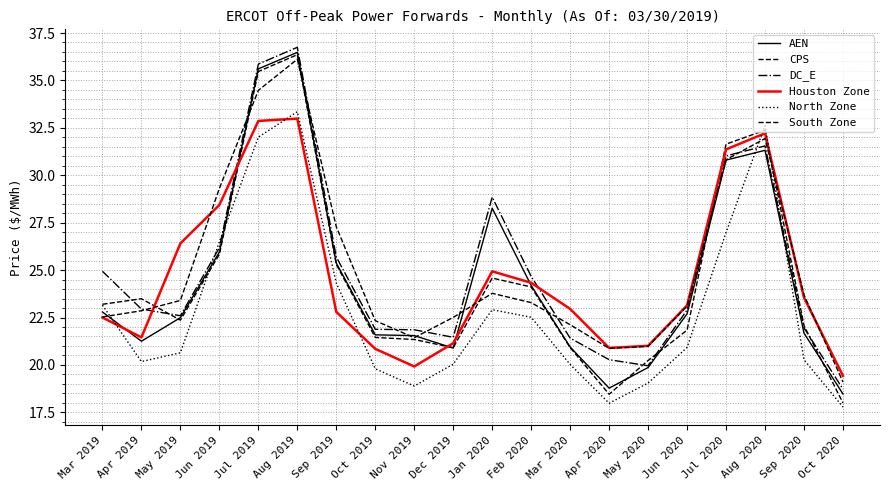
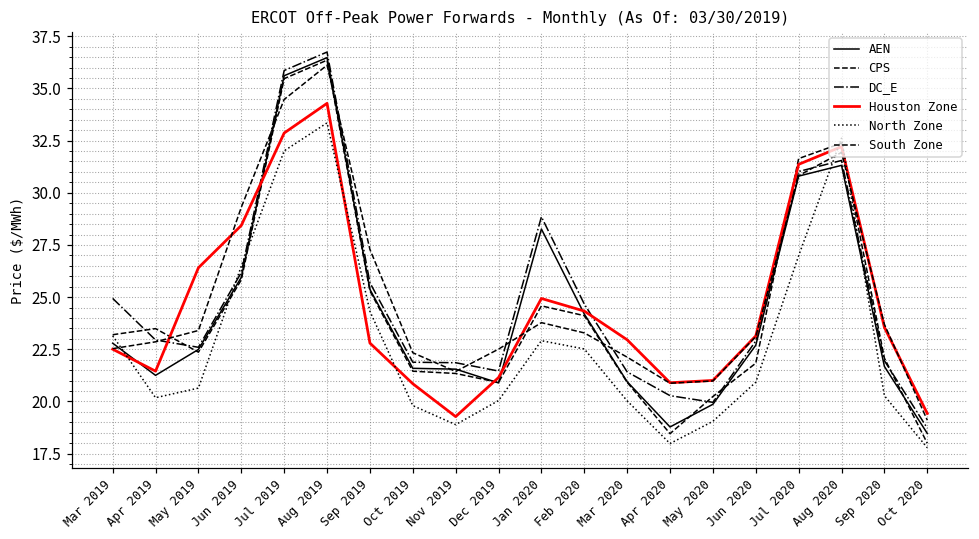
Houston Zone, Aug 2019: 33.0 -> 34.3
Houston Zone, Nov 2019: 19.9 -> 19.3
